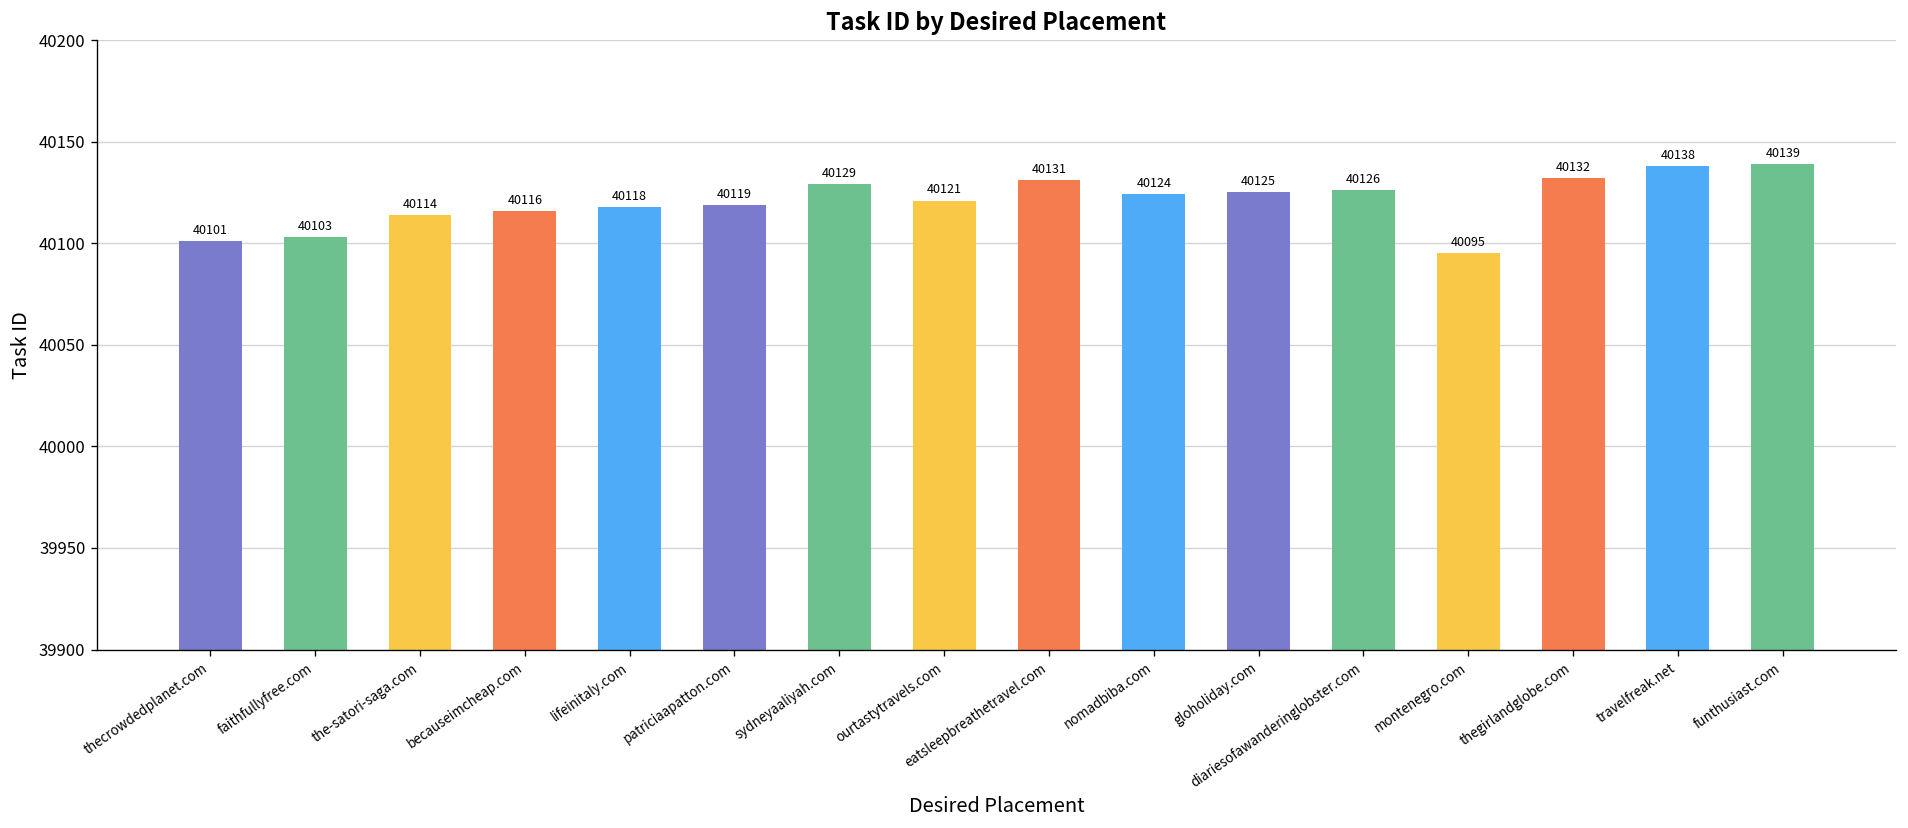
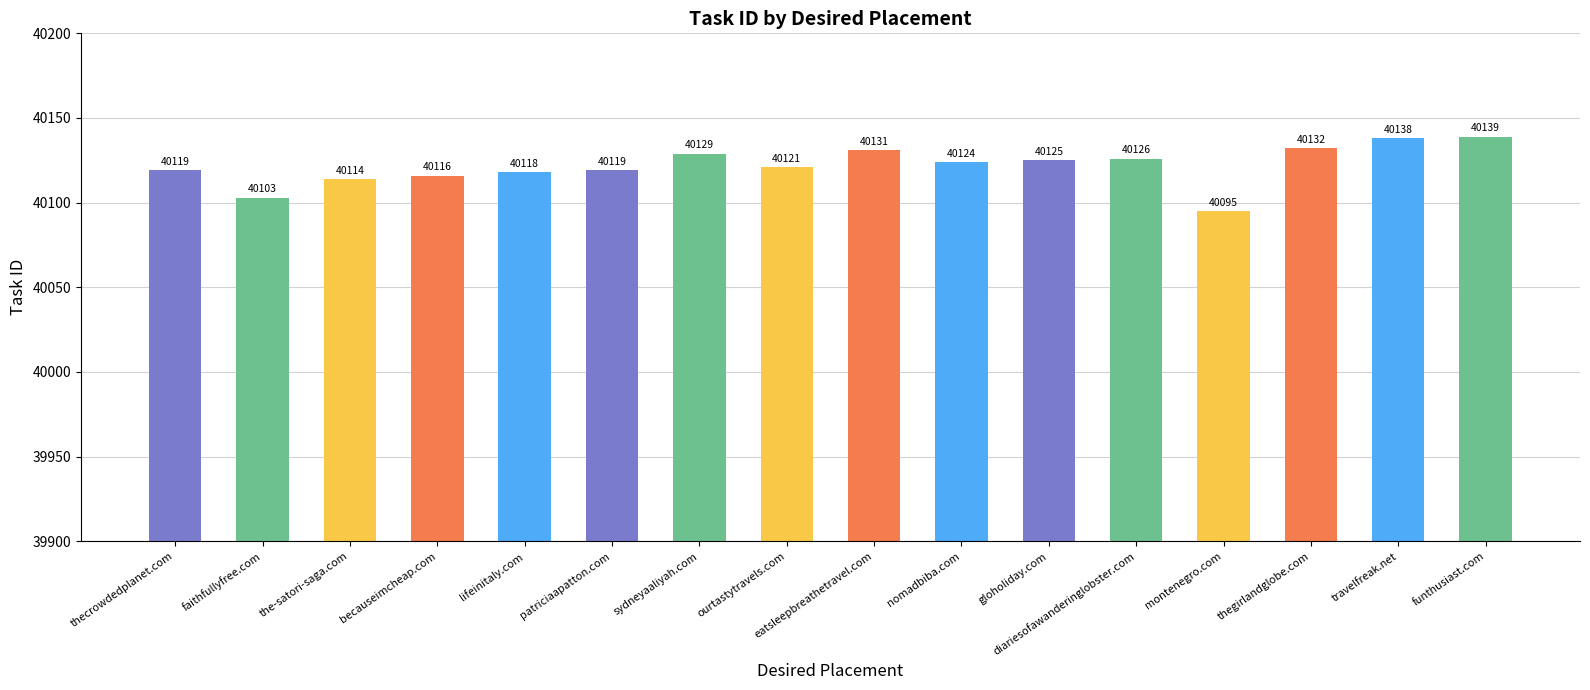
thecrowdedplanet.com: 40101 -> 40119
